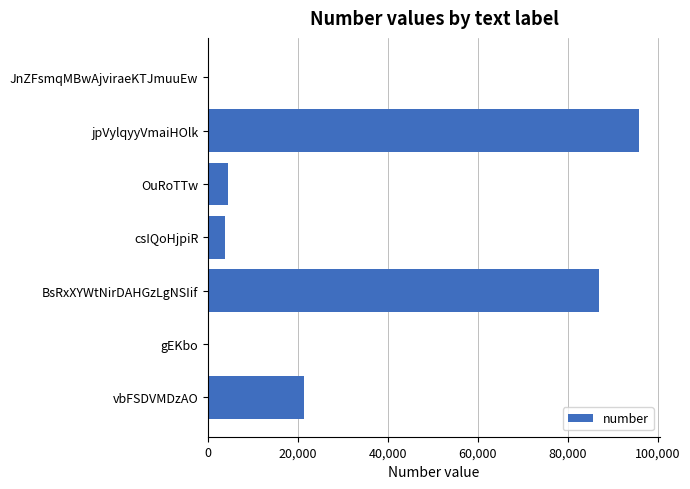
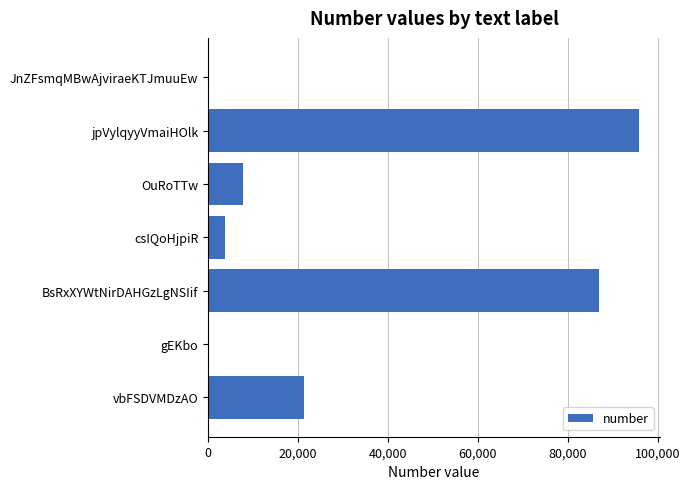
OuRoTTw: 4,000 -> 8,000
